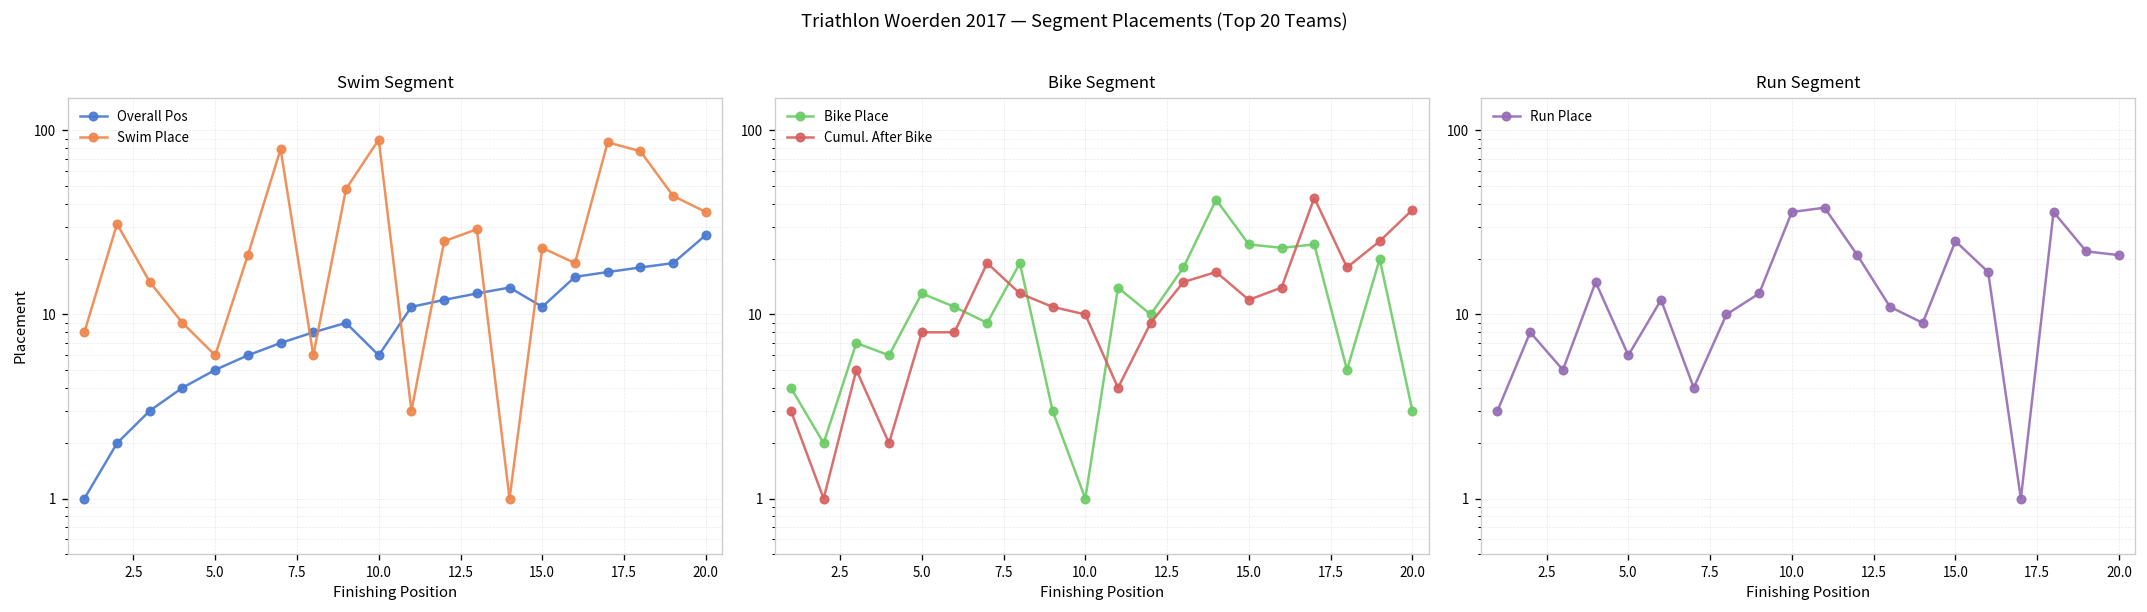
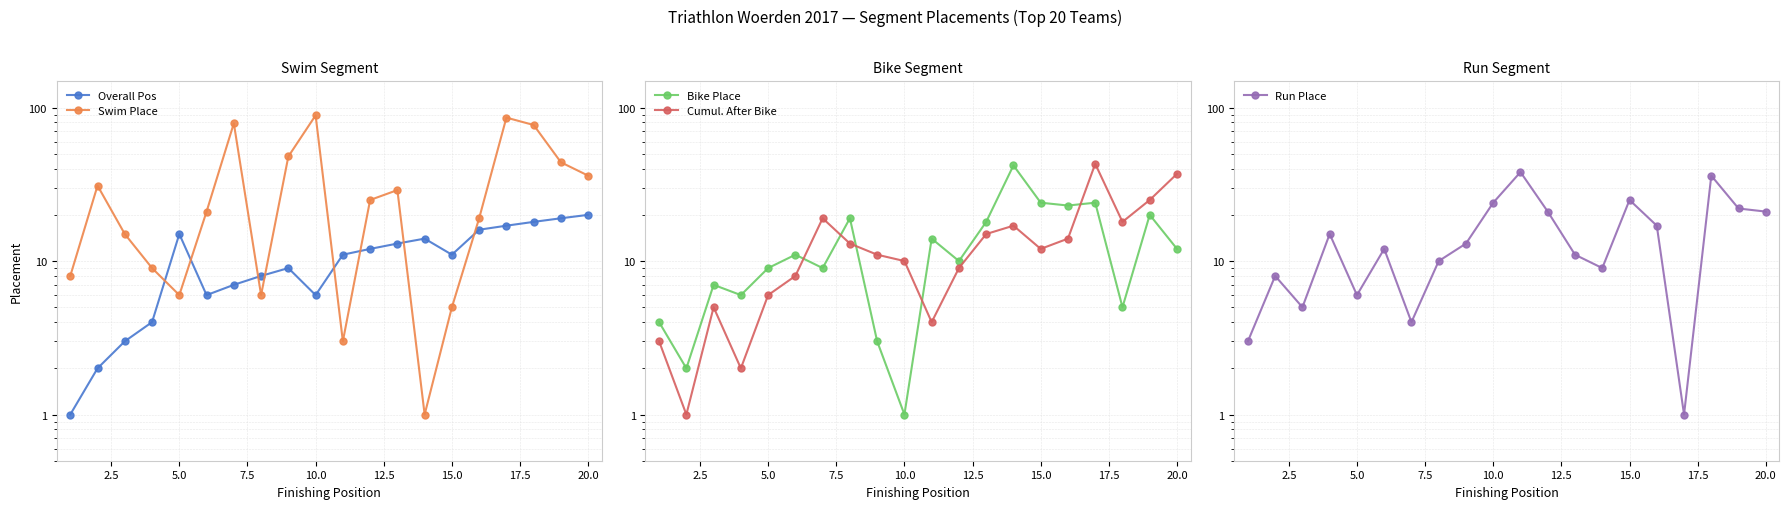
Swim Segment, Overall Pos, 5.0: 5 -> 15
Swim Segment, Swim Place, 15.0: 23 -> 5
Swim Segment, Overall Pos, 20.0: 27 -> 20
Bike Segment, Bike Place, 5.0: 13 -> 9
Bike Segment, Cumul. After Bike, 5.0: 8 -> 6
Bike Segment, Bike Place, 20.0: 3 -> 12
Run Segment, 10.0: 36 -> 24
